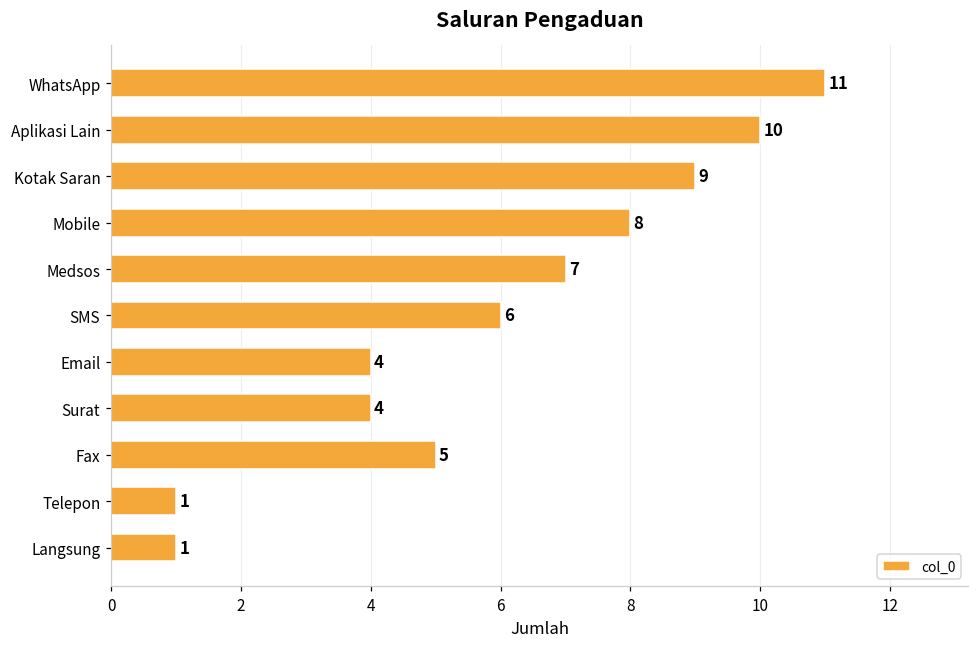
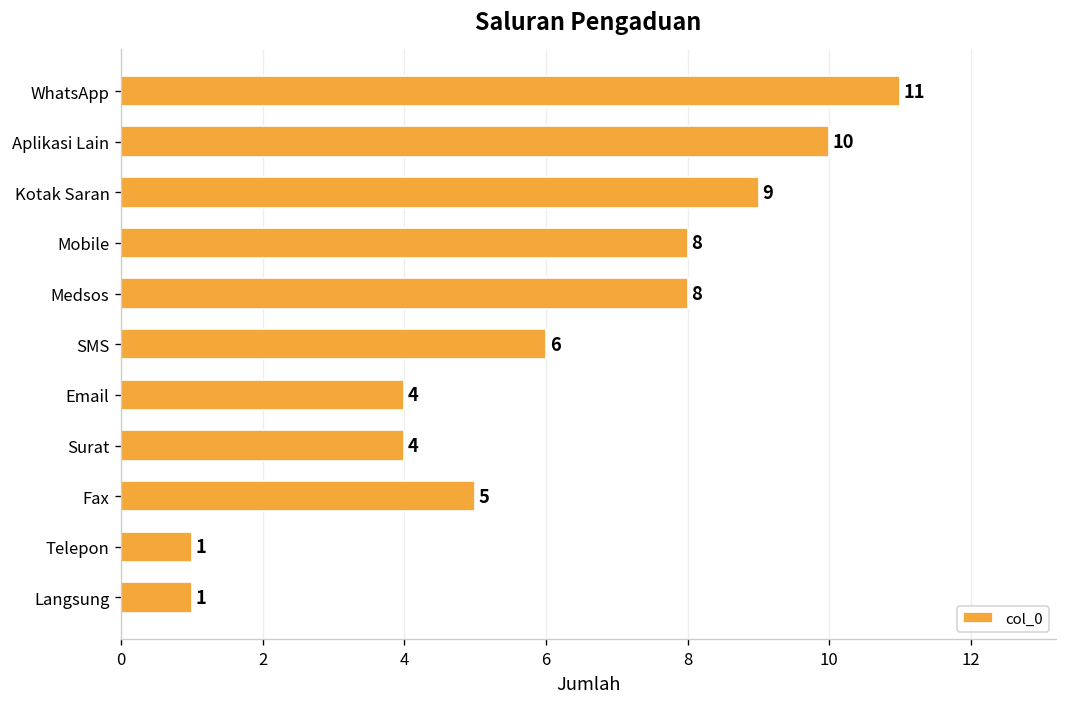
Medsos: 7 -> 8
